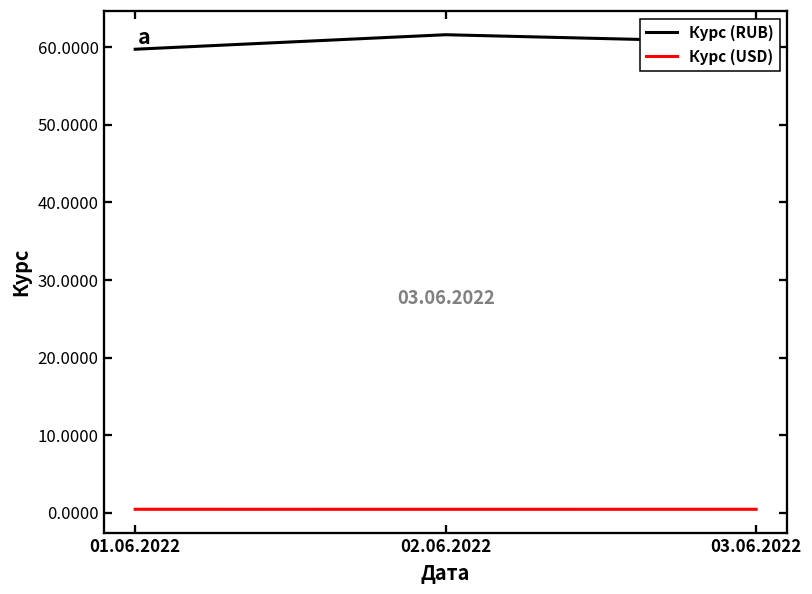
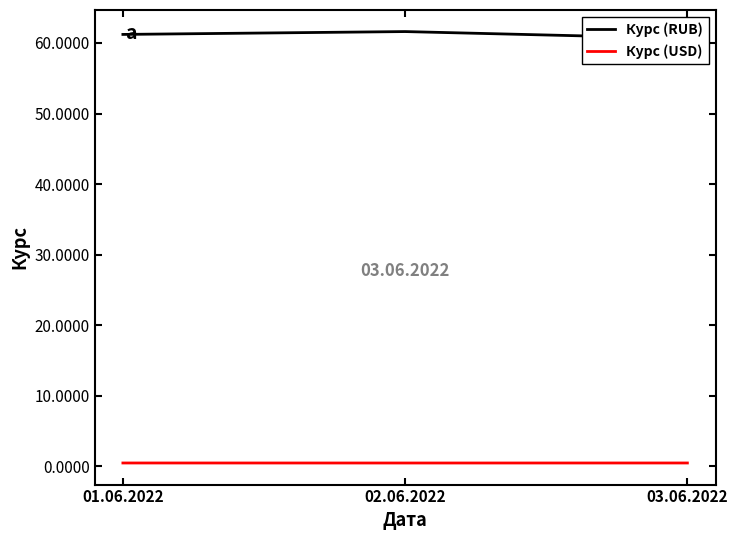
Курс (RUB), 01.06.2022: 60 -> 61
